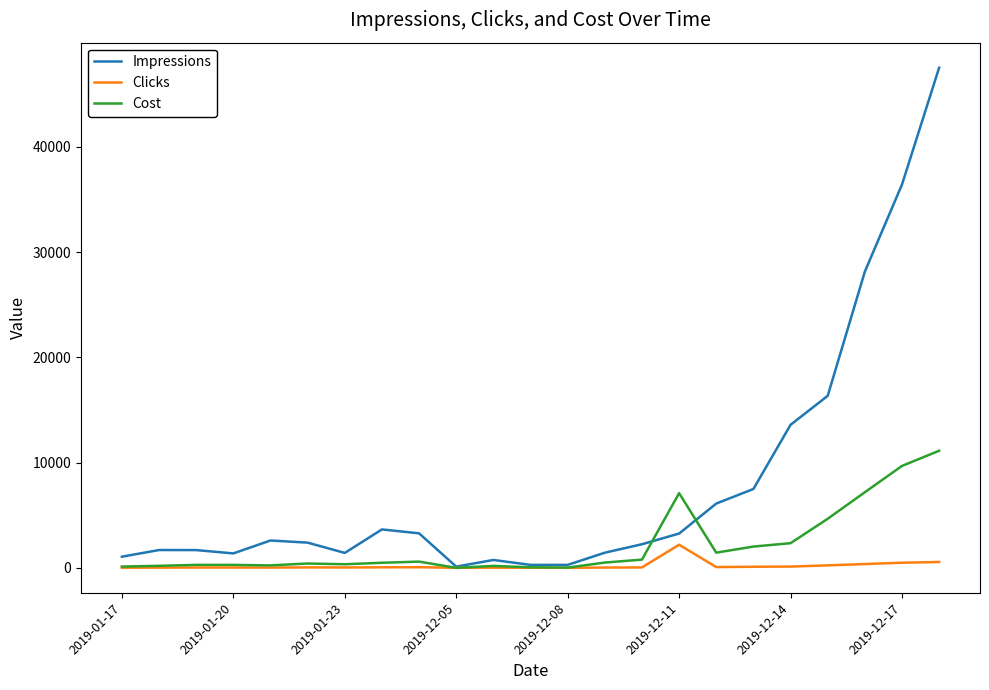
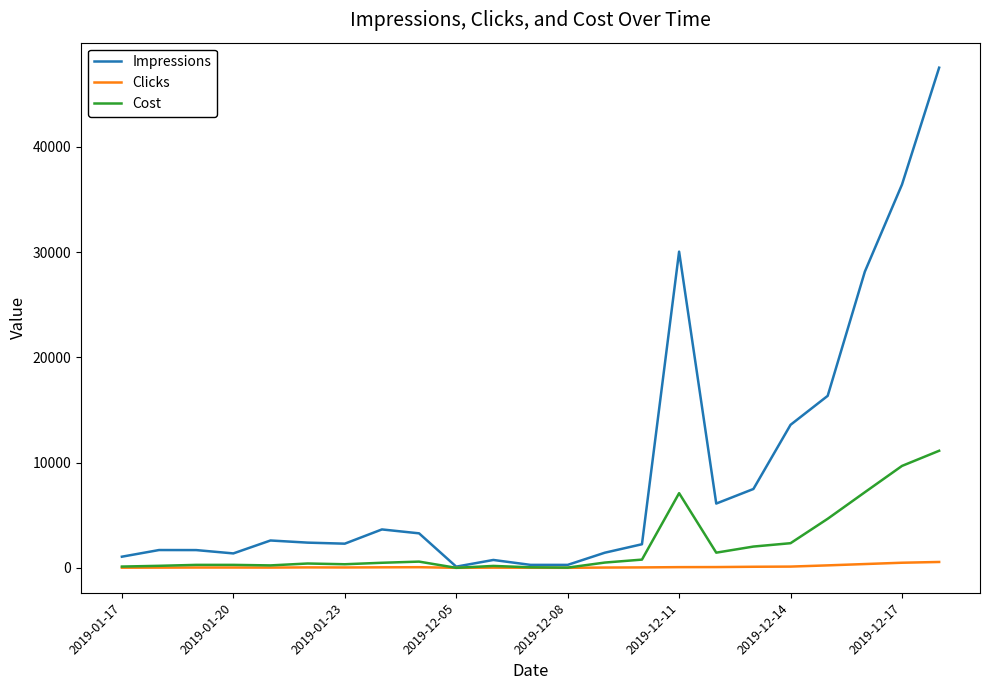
Impressions, 2019-01-23: 1400 -> 2300
Impressions, 2019-12-11: 3300 -> 30000
Clicks, 2019-12-11: 2200 -> 100
